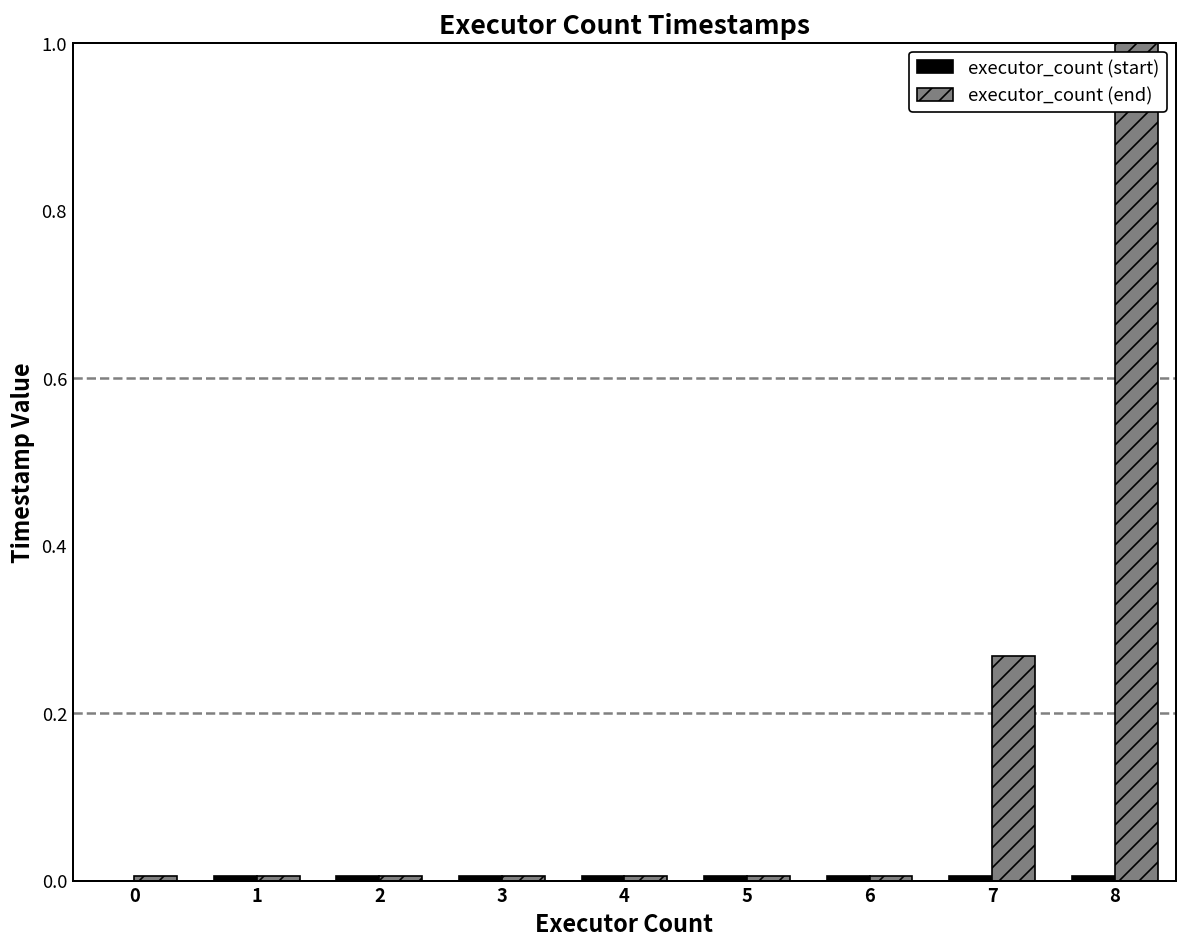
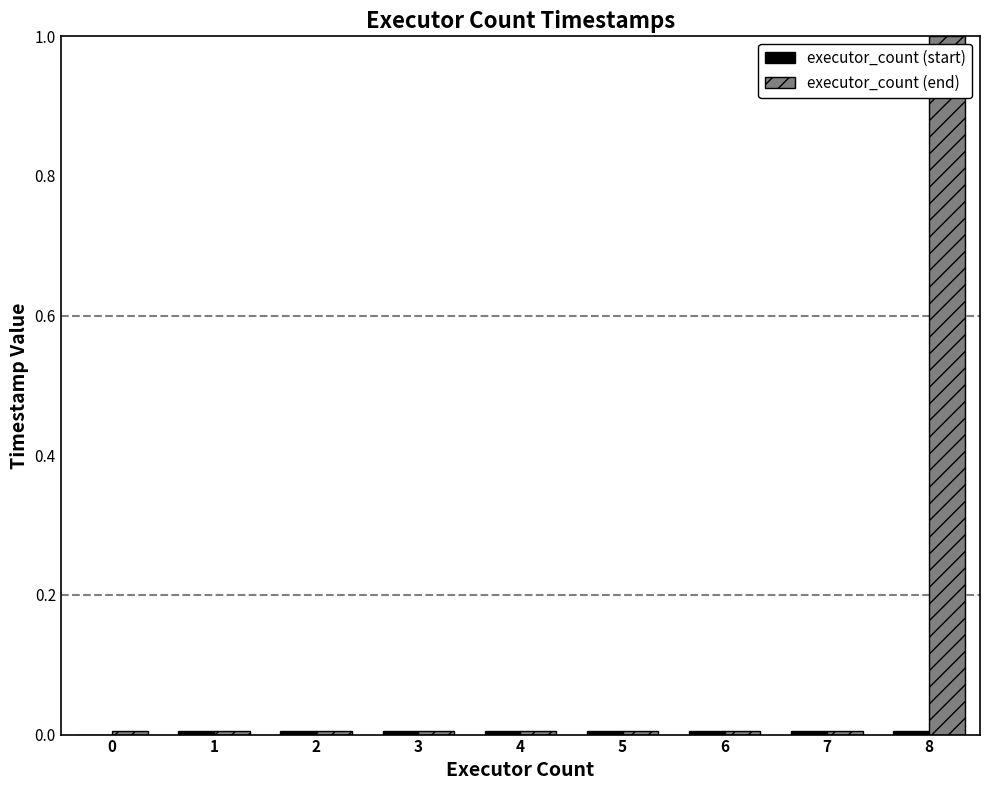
executor_count (end), 7: 0.27 -> 0.01
